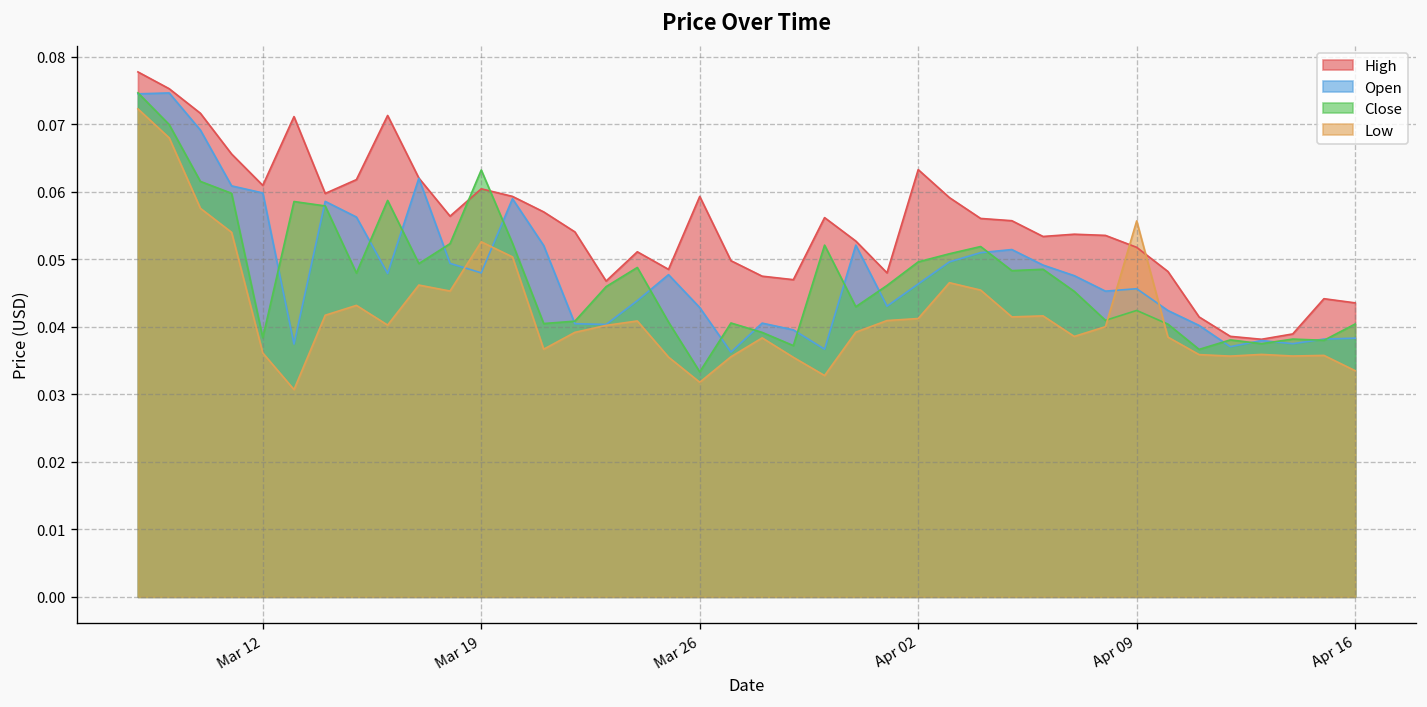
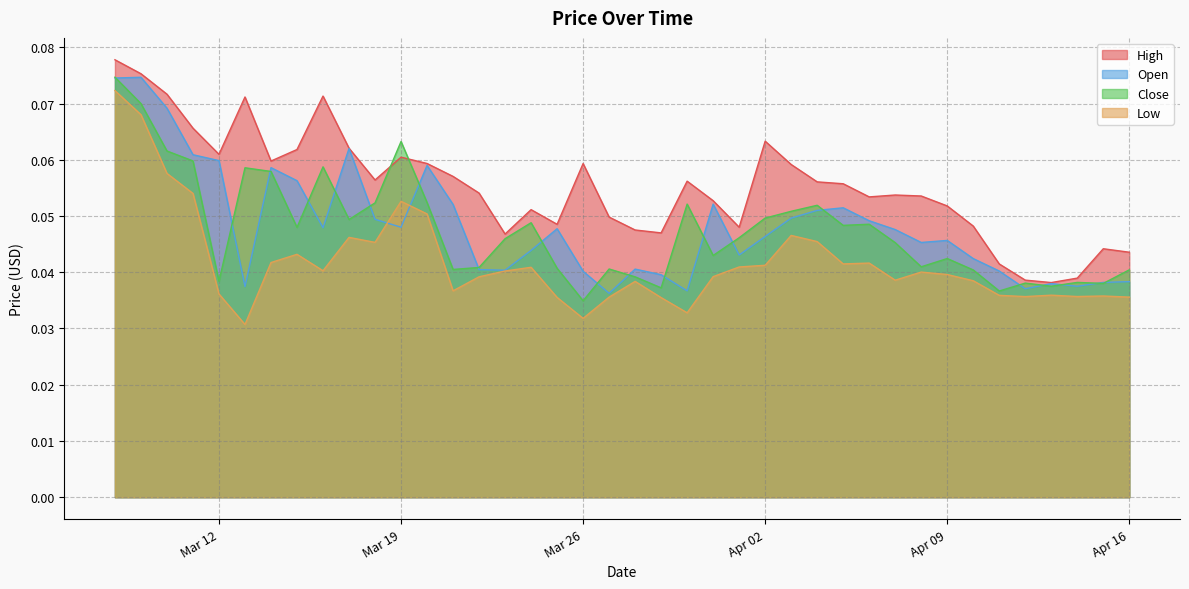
Open, Mar 26: 0.043 -> 0.040
Close, Mar 26: 0.033 -> 0.035
Low, Apr 09: 0.056 -> 0.040
Low, Apr 16: 0.034 -> 0.036
